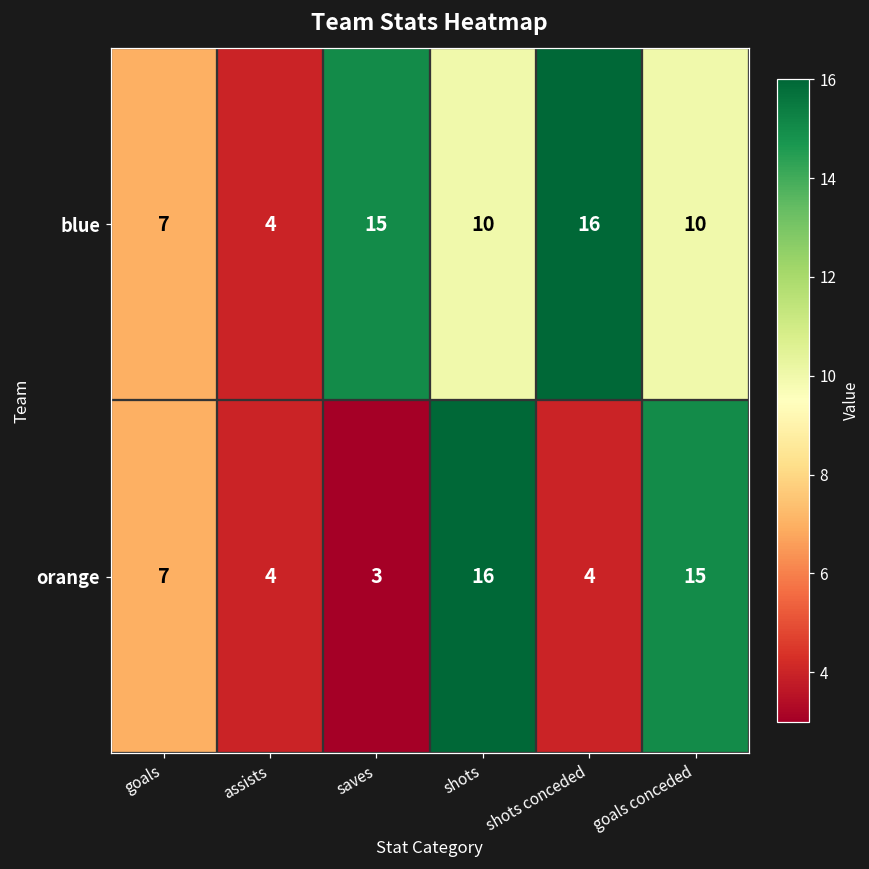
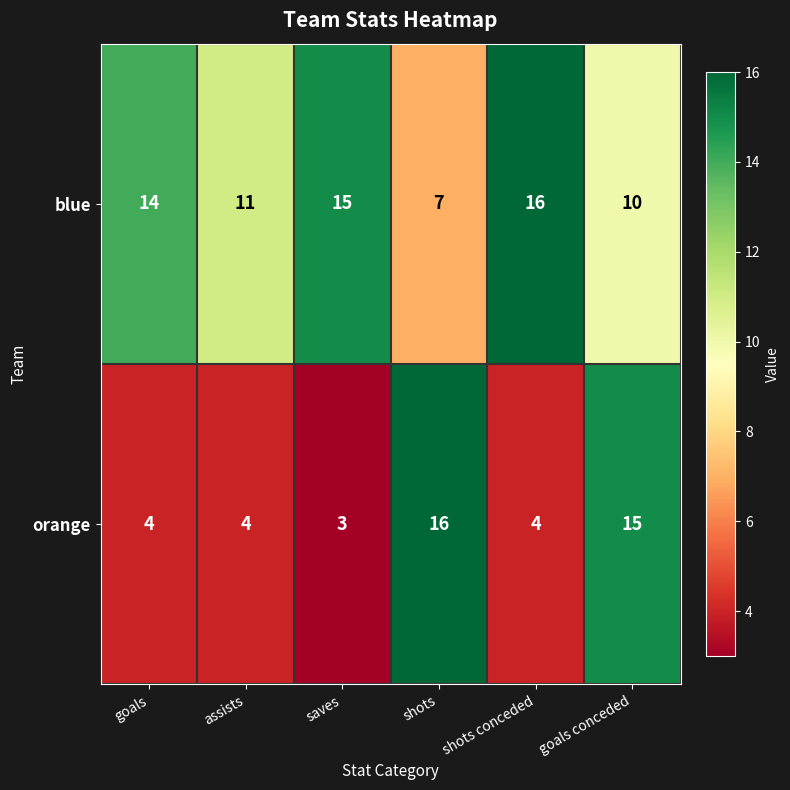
blue, goals: 7 -> 14
blue, assists: 4 -> 11
blue, shots: 10 -> 7
orange, goals: 7 -> 4
